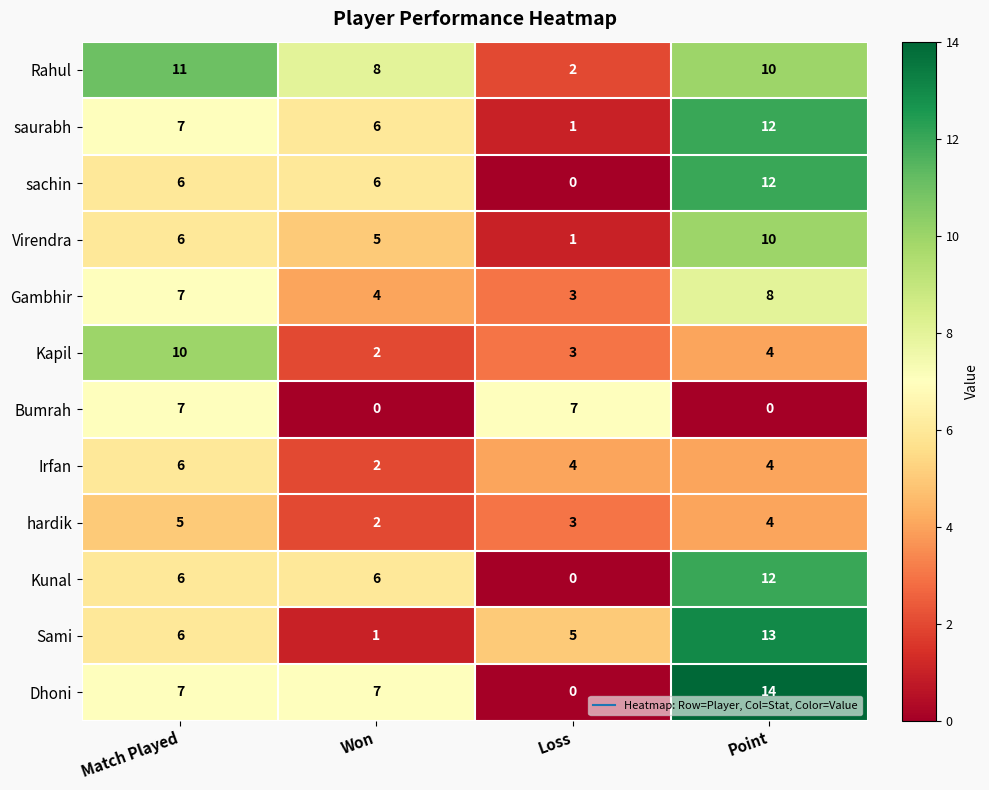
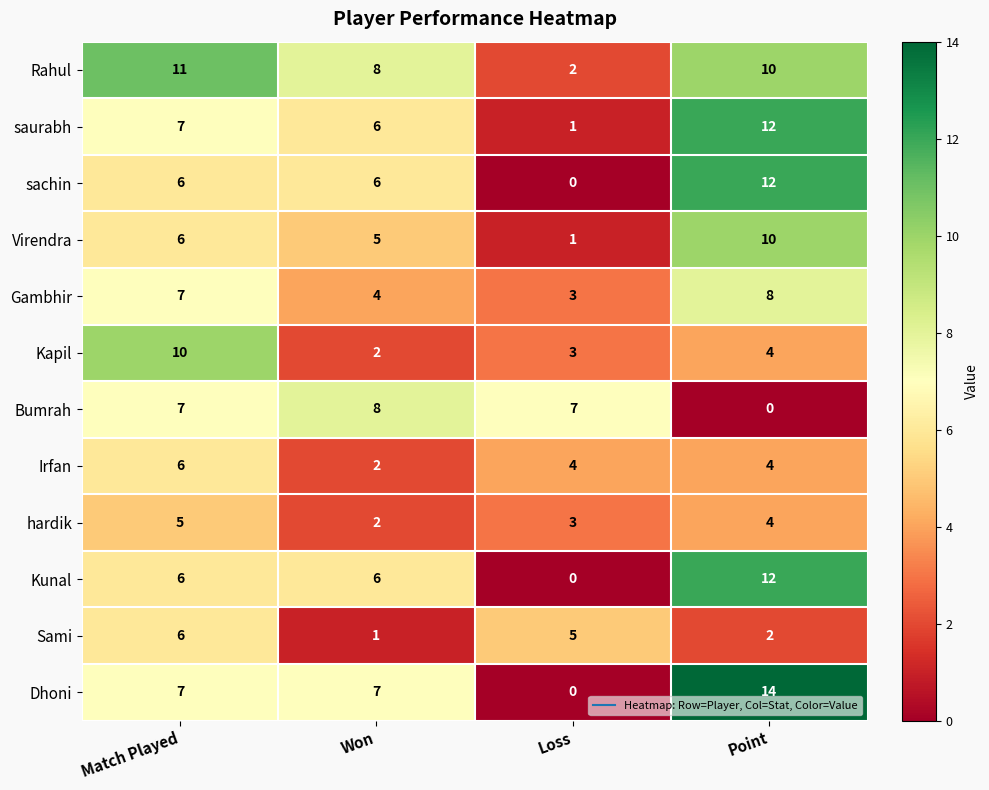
Bumrah, Won: 0 -> 8
Sami, Point: 13 -> 2
